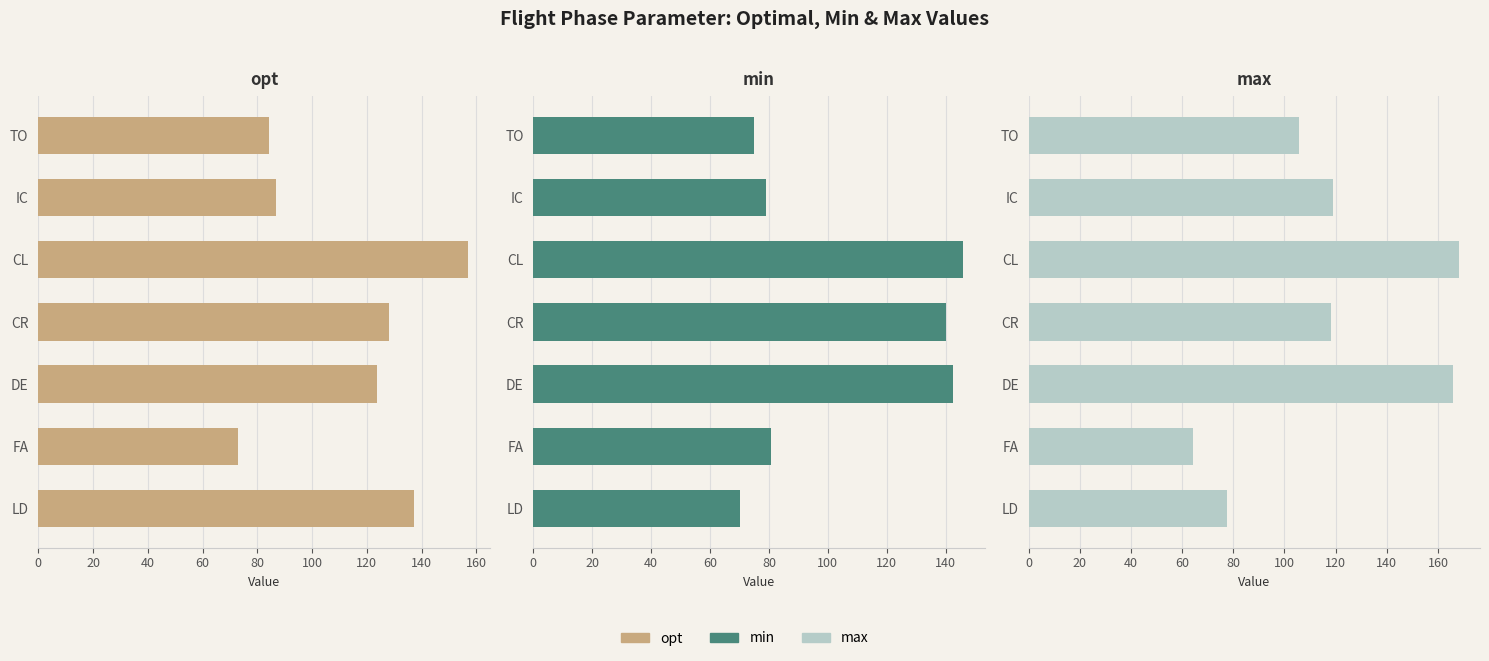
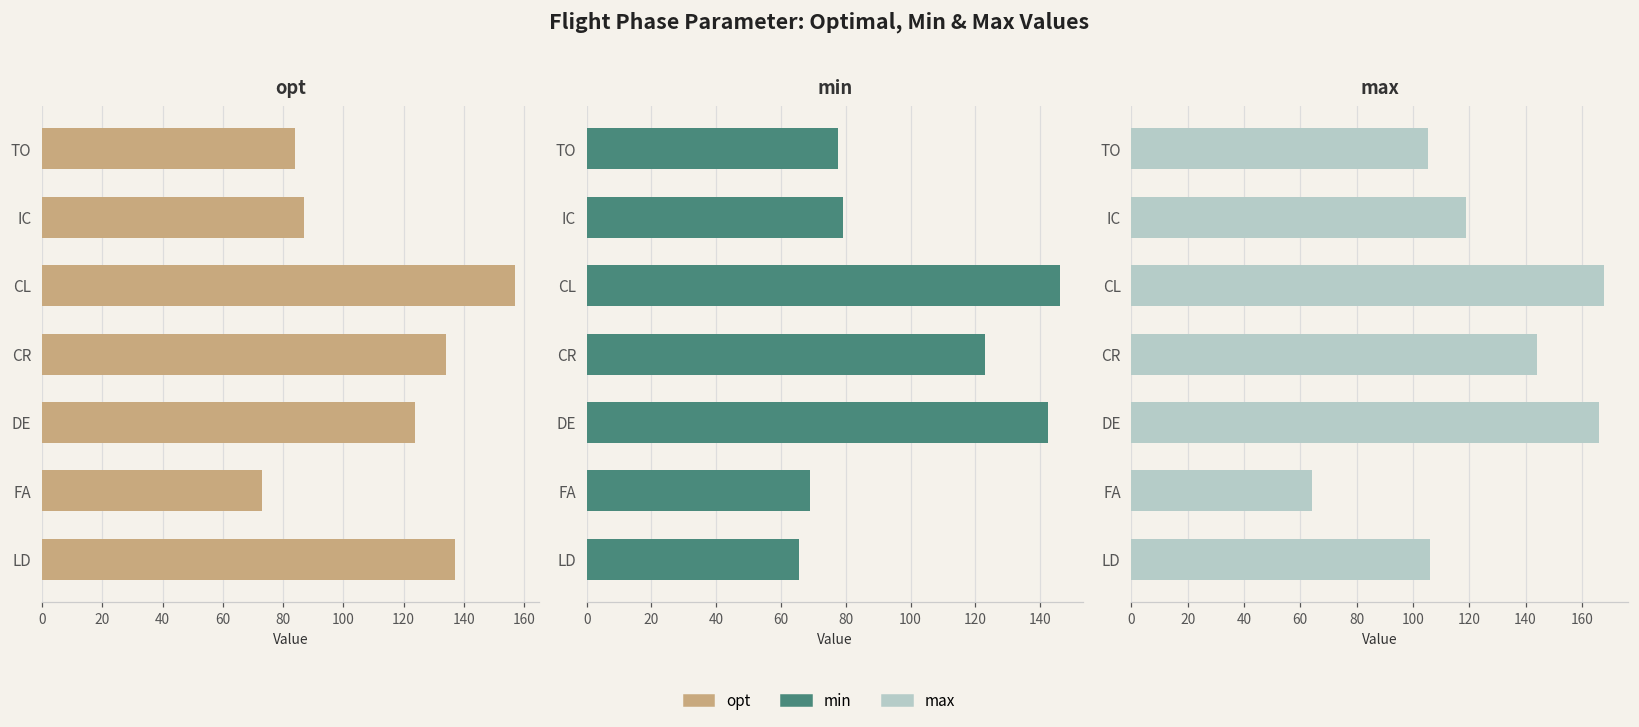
opt, CR: 128 -> 134
min, TO: 75 -> 78
min, CR: 140 -> 123
min, FA: 81 -> 69
min, LD: 70 -> 66
max, CR: 118 -> 144
max, LD: 78 -> 106
